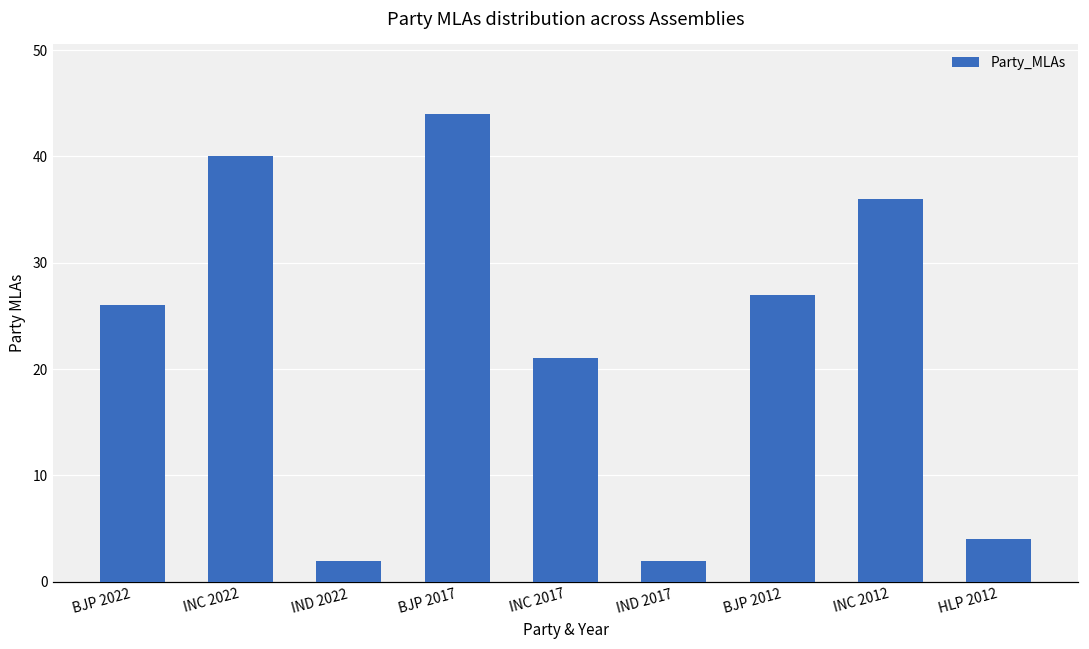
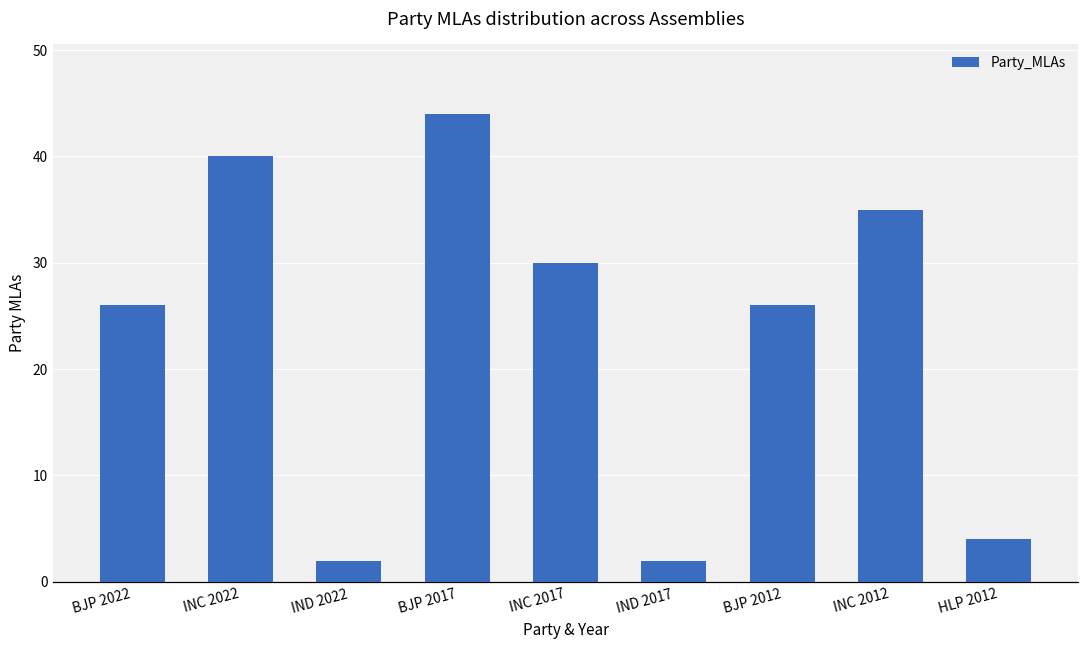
INC 2017: 21 -> 30
BJP 2012: 27 -> 26
INC 2012: 36 -> 35
